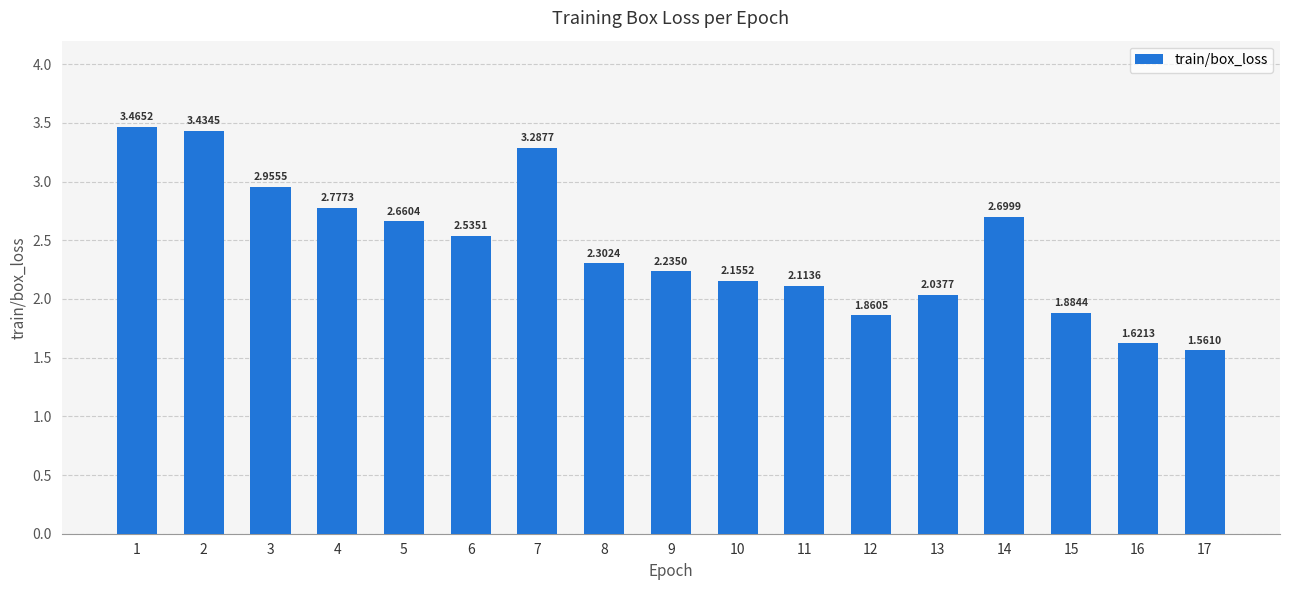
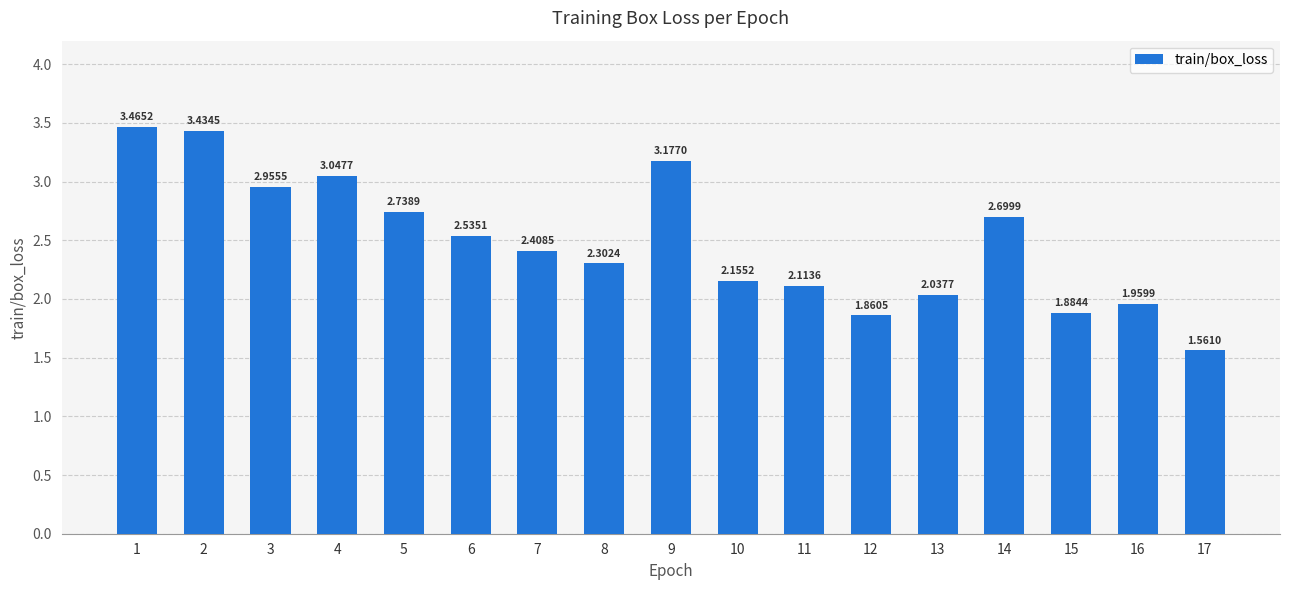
4: 2.7773 -> 3.0477
5: 2.6604 -> 2.7389
7: 3.2877 -> 2.4085
9: 2.2350 -> 3.1770
16: 1.6213 -> 1.9599
